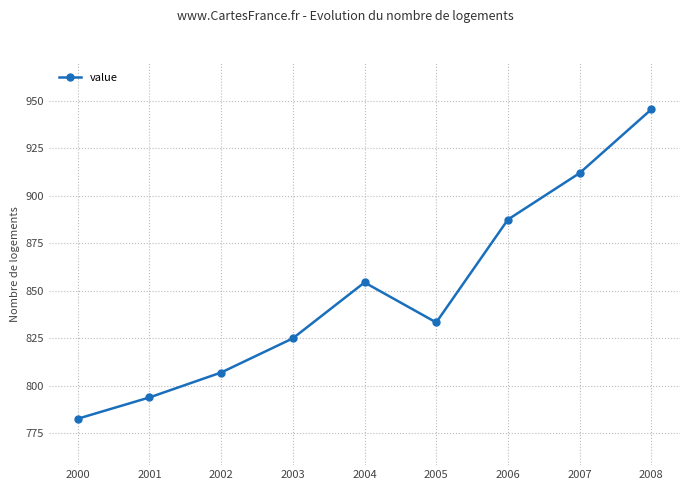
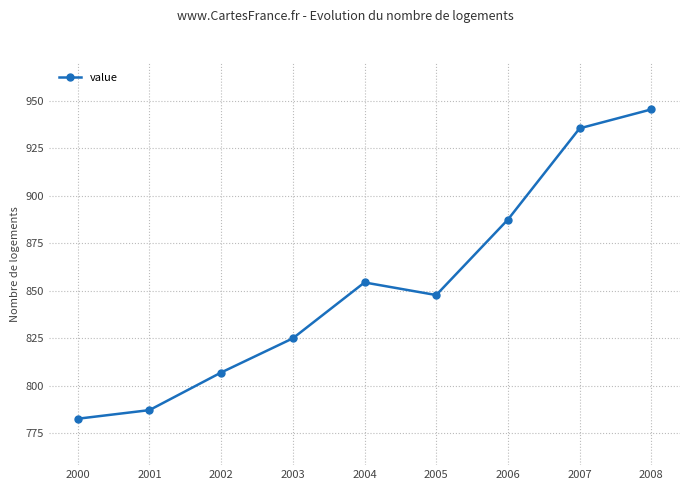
2001: 794 -> 787
2005: 833 -> 848
2007: 912 -> 935
